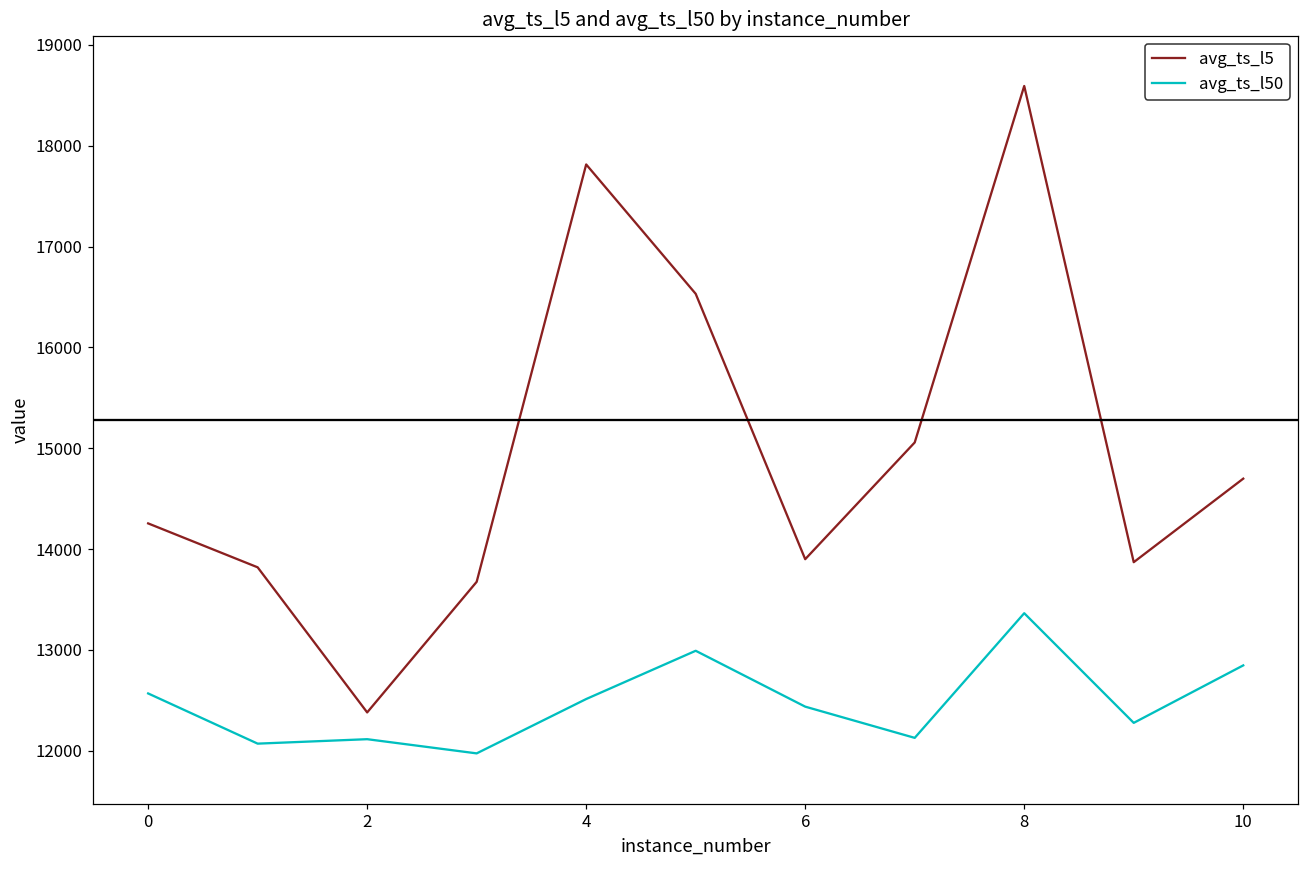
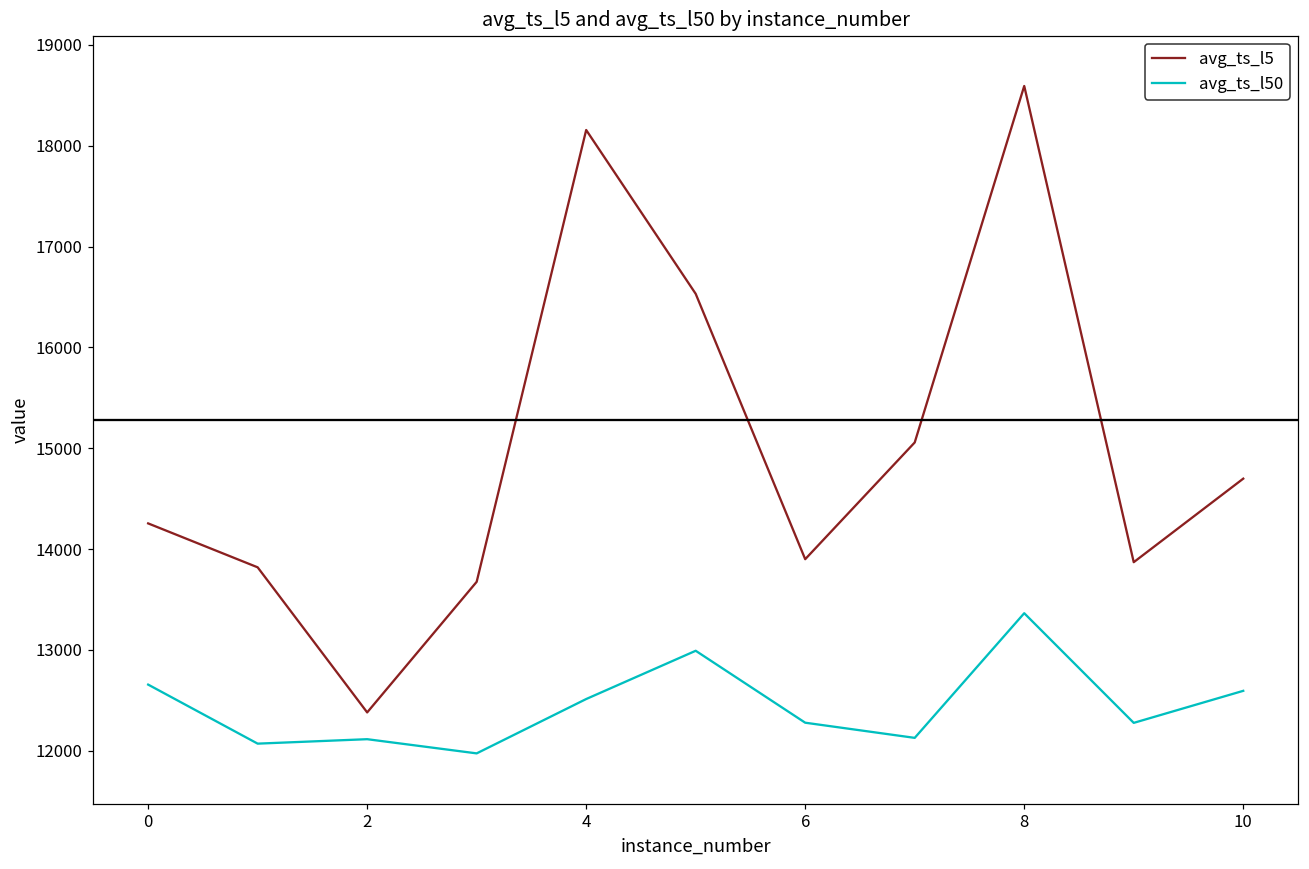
avg_ts_l50, 0: 12600 -> 12700
avg_ts_l5, 4: 17800 -> 18200
avg_ts_l50, 6: 12400 -> 12300
avg_ts_l50, 10: 12800 -> 12600
